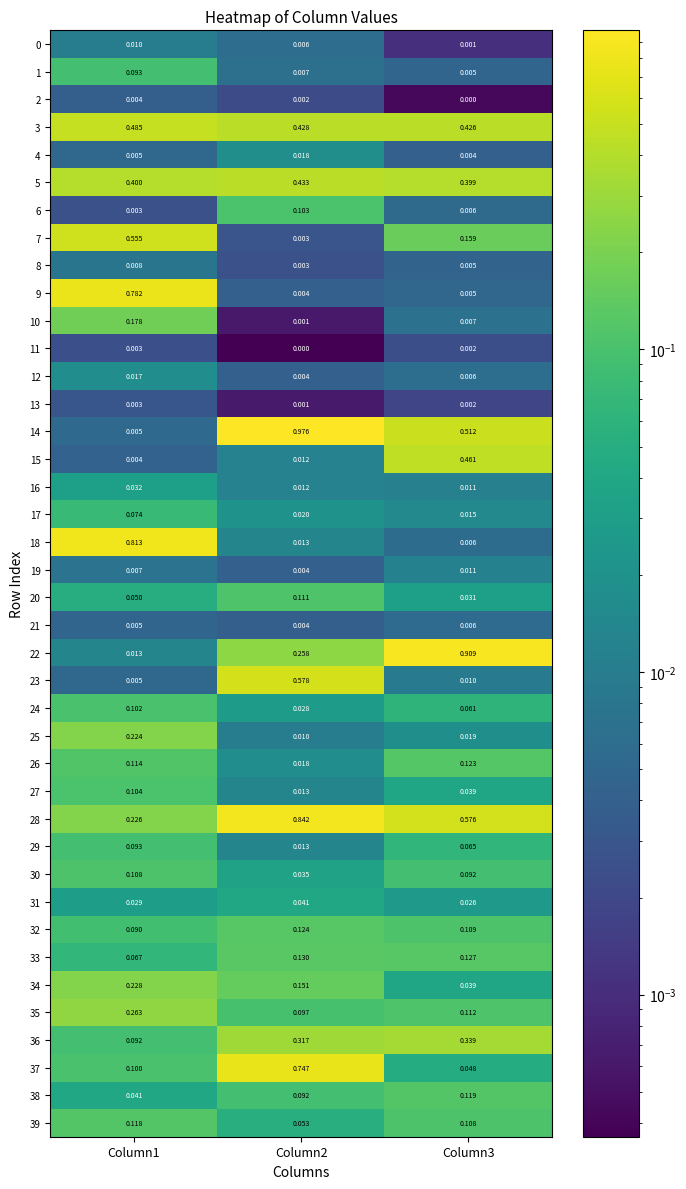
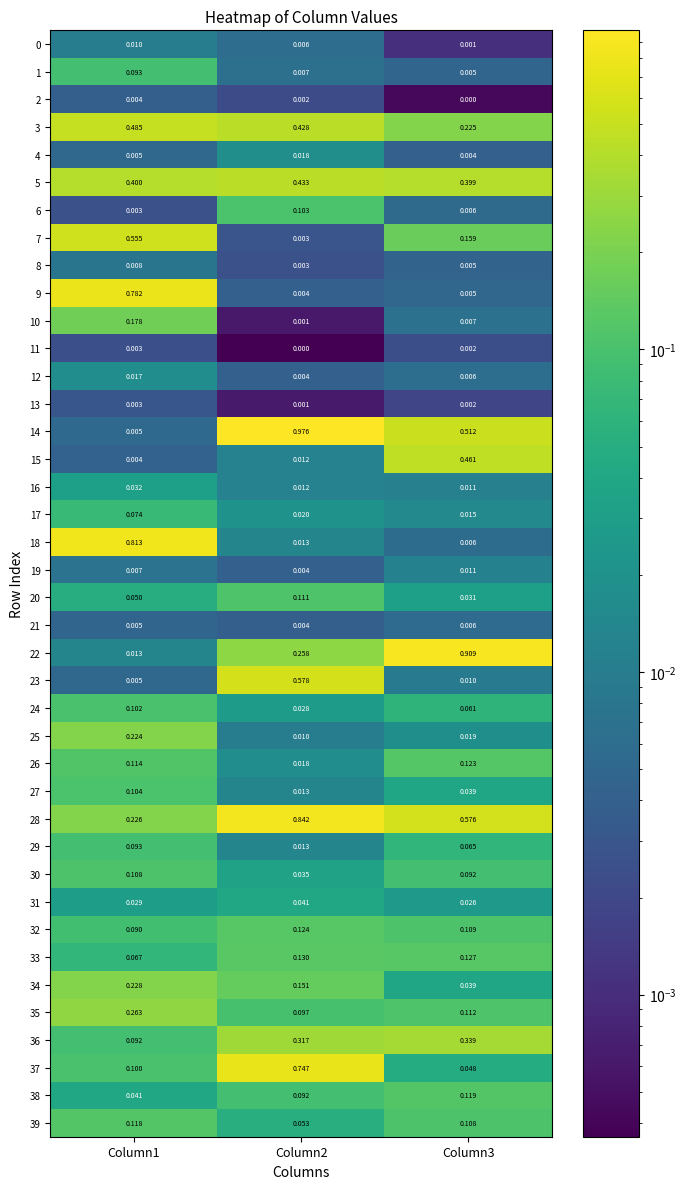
3, Column3: 0.426 -> 0.225
